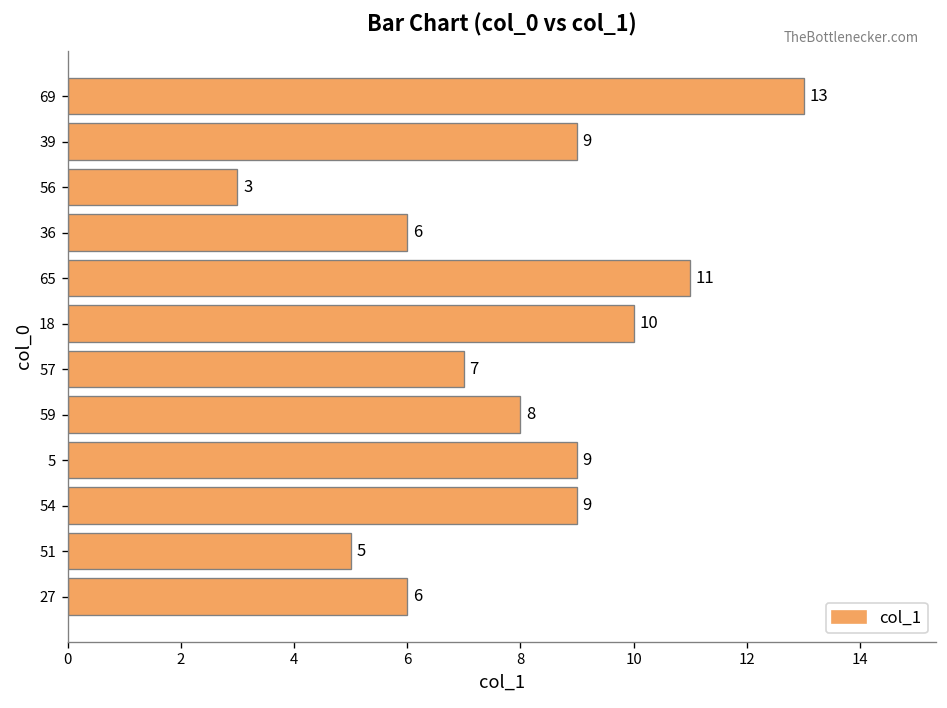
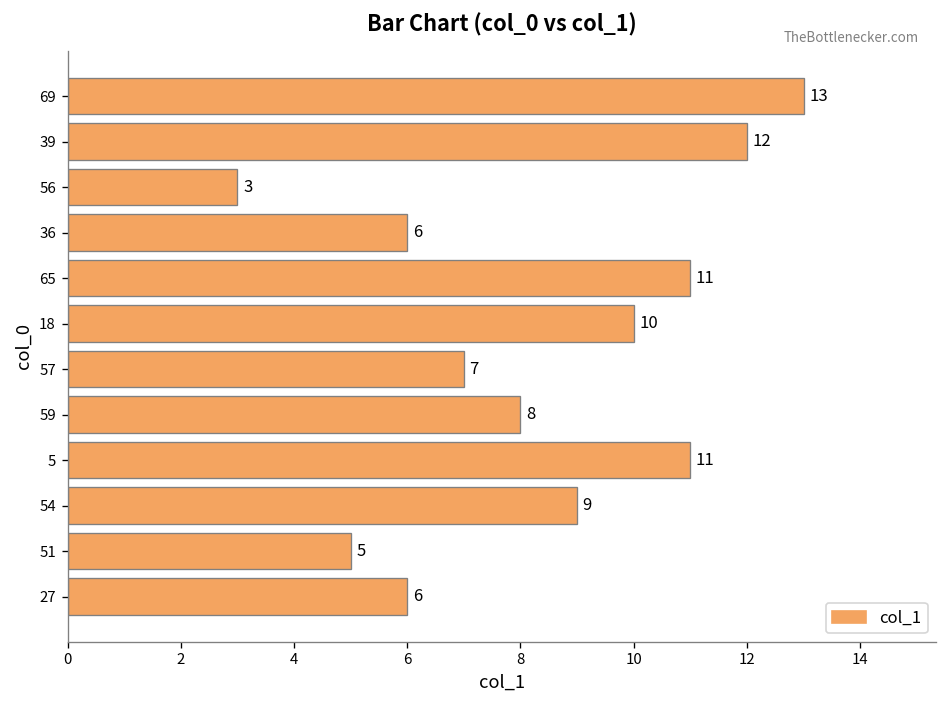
39: 9 -> 12
5: 9 -> 11
